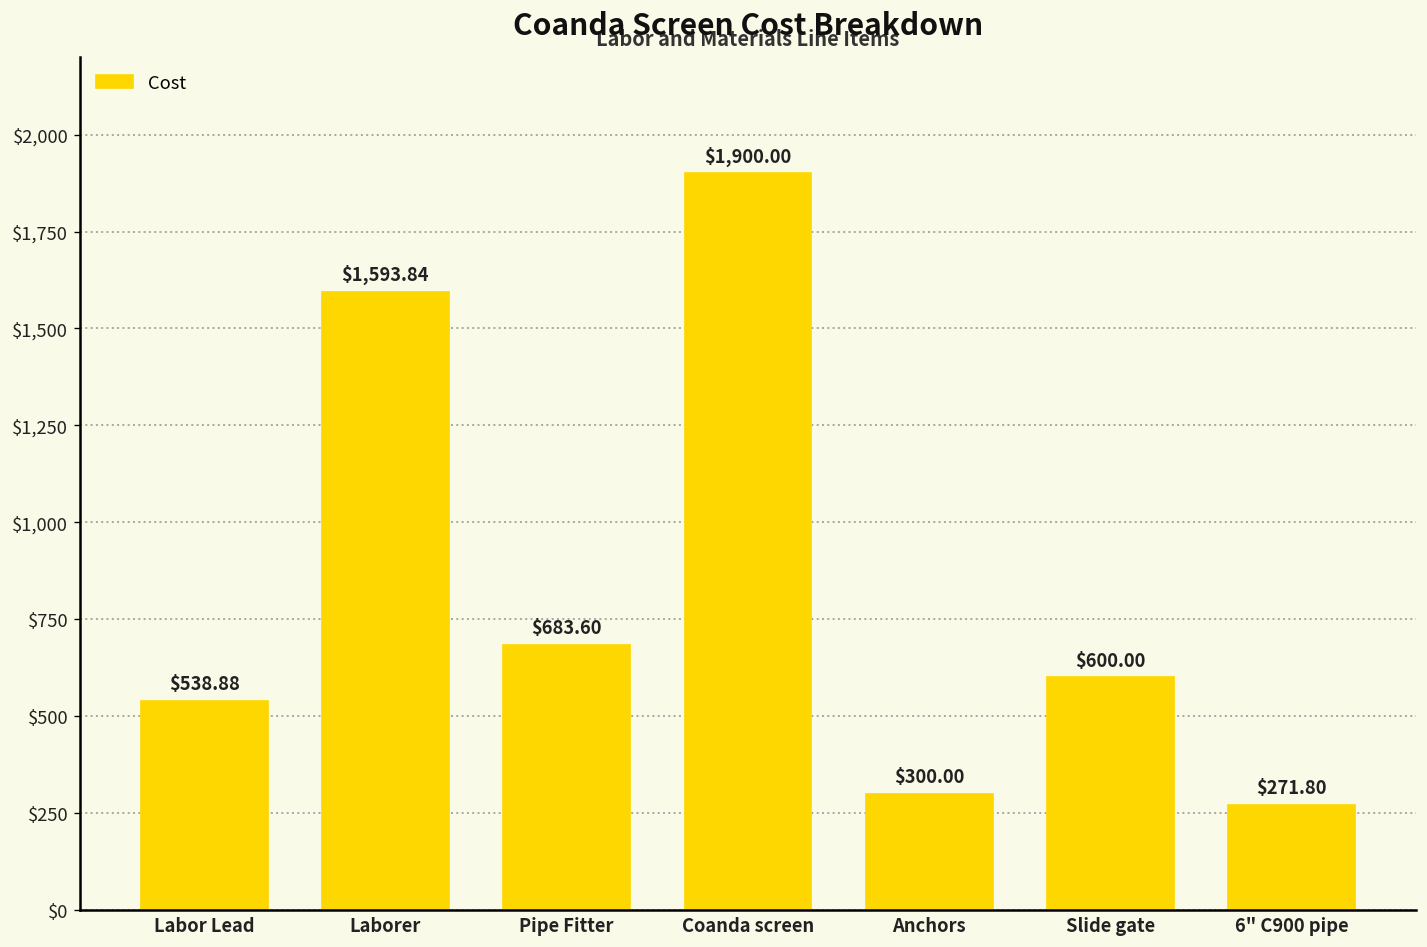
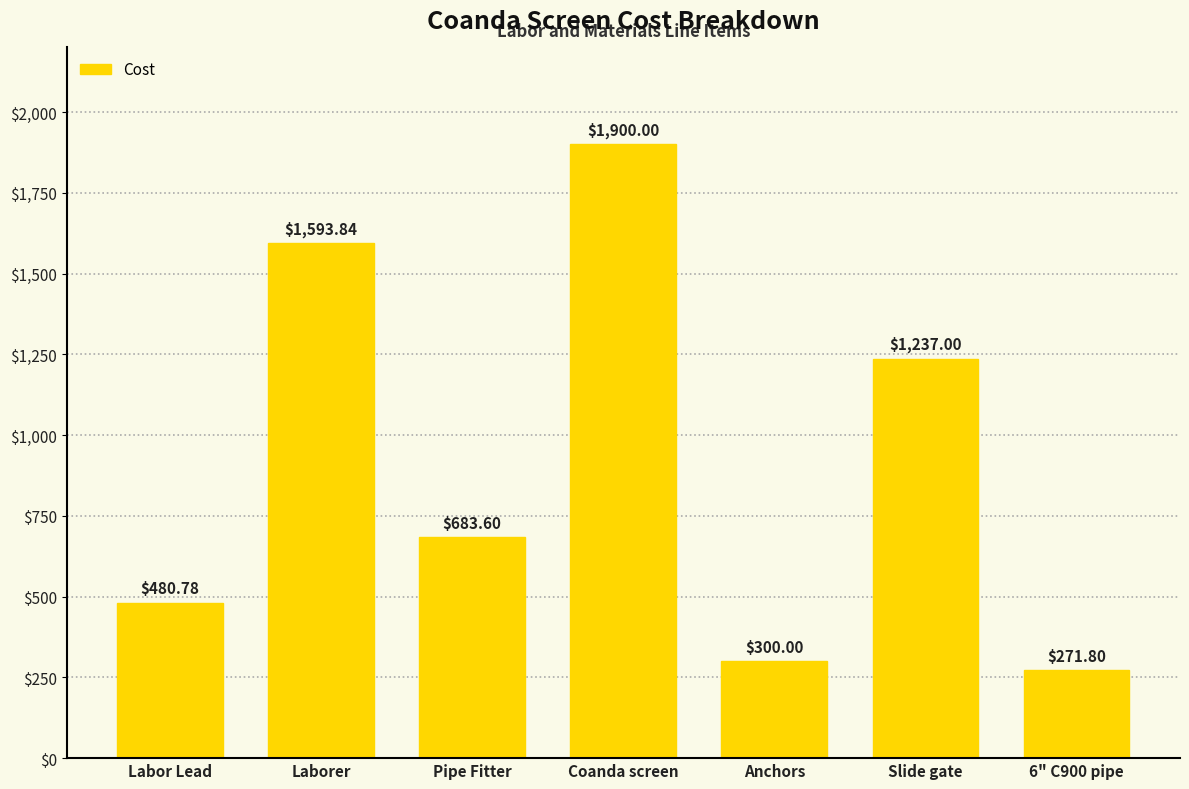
Labor Lead: $538.88 -> $480.78
Slide gate: $600.00 -> $1,237.00
